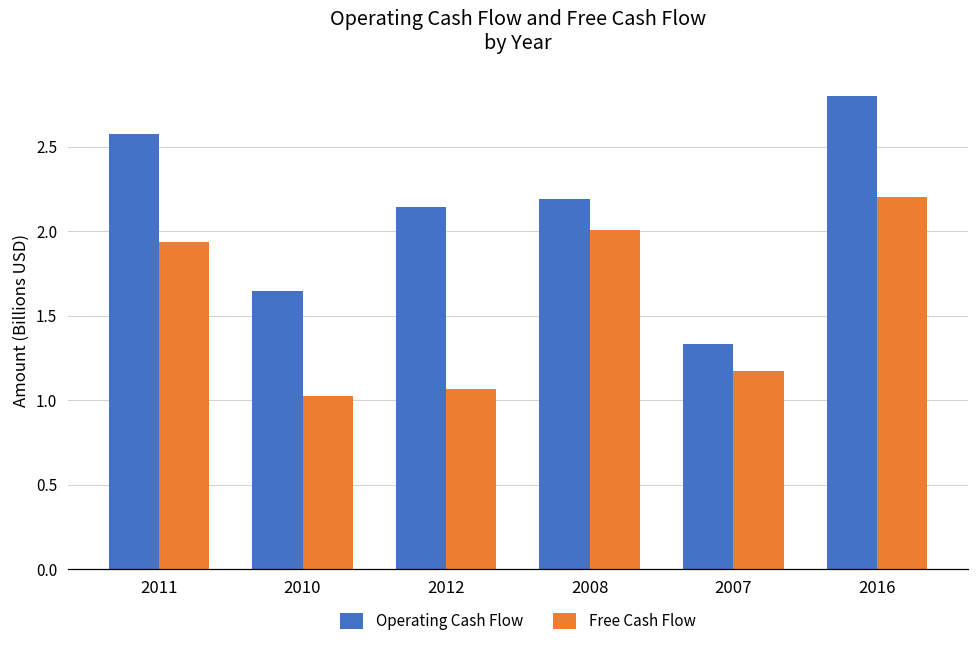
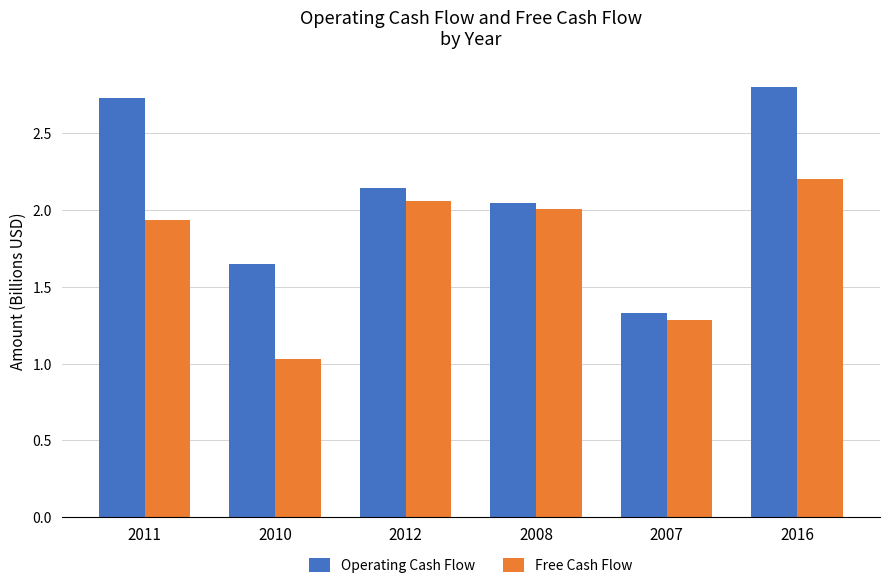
Operating Cash Flow, 2011: 2.57 -> 2.73
Free Cash Flow, 2012: 1.07 -> 2.06
Operating Cash Flow, 2008: 2.19 -> 2.04
Free Cash Flow, 2007: 1.17 -> 1.28
